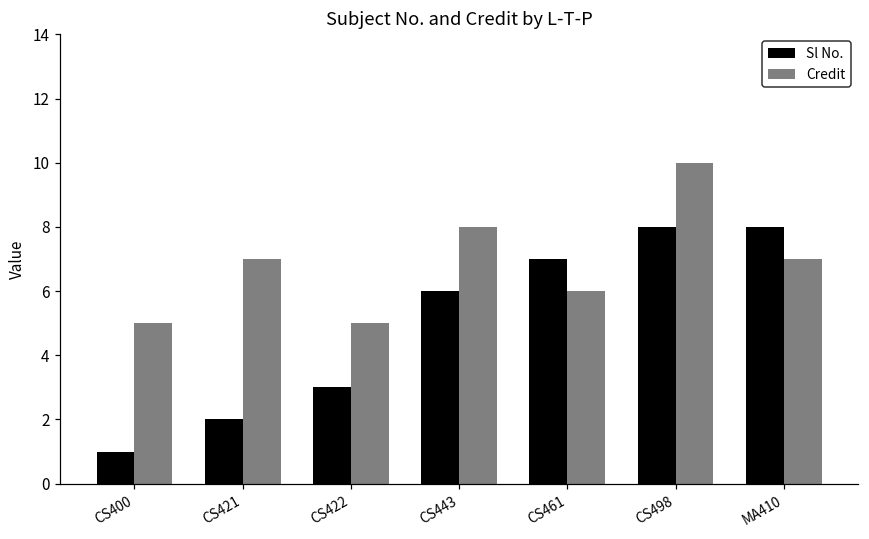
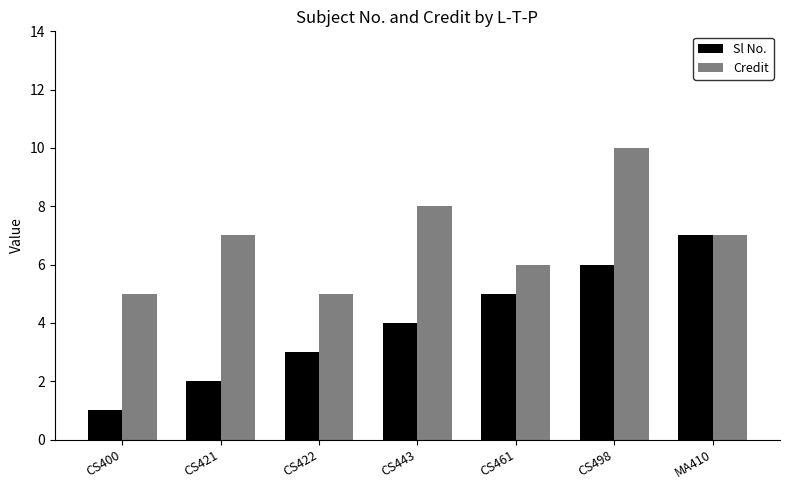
Sl No., CS443: 6 -> 4
Sl No., CS461: 7 -> 5
Sl No., CS498: 8 -> 6
Sl No., MA410: 8 -> 7
